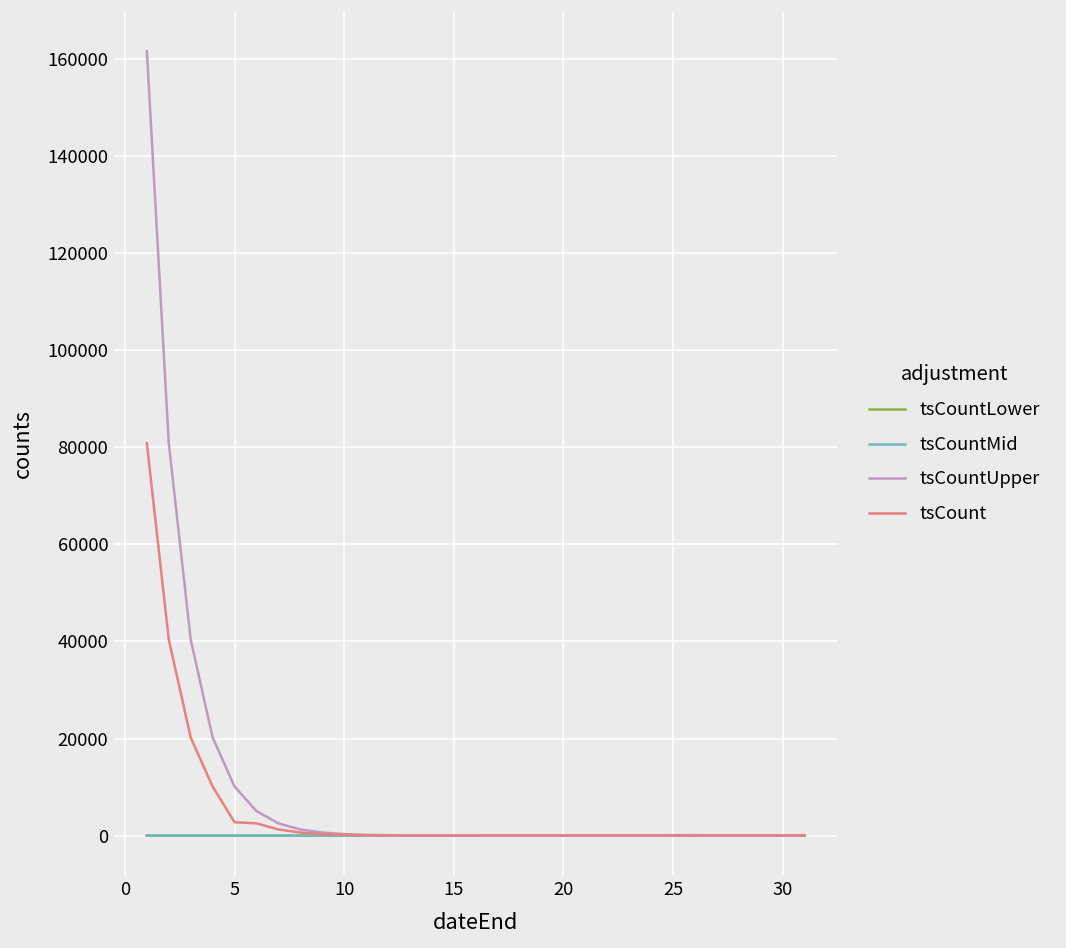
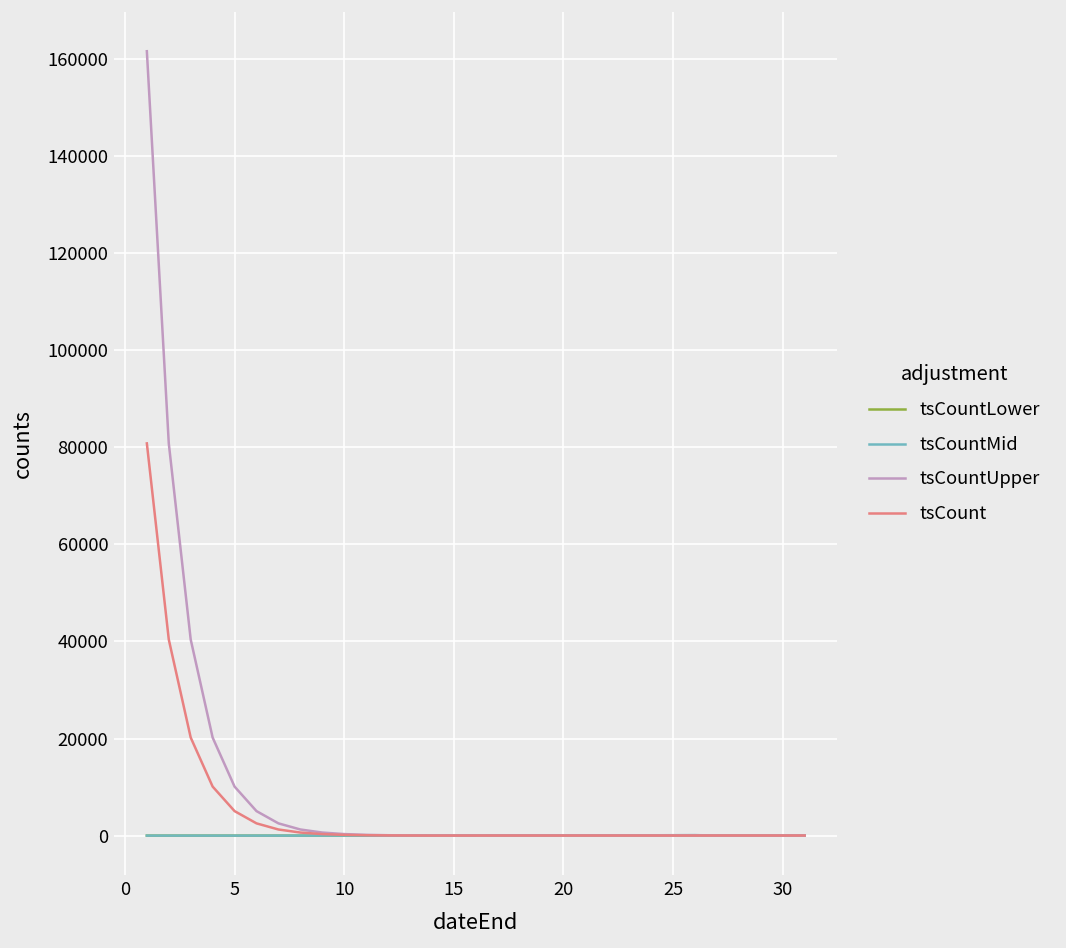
tsCount, 5: 3000 -> 5000
